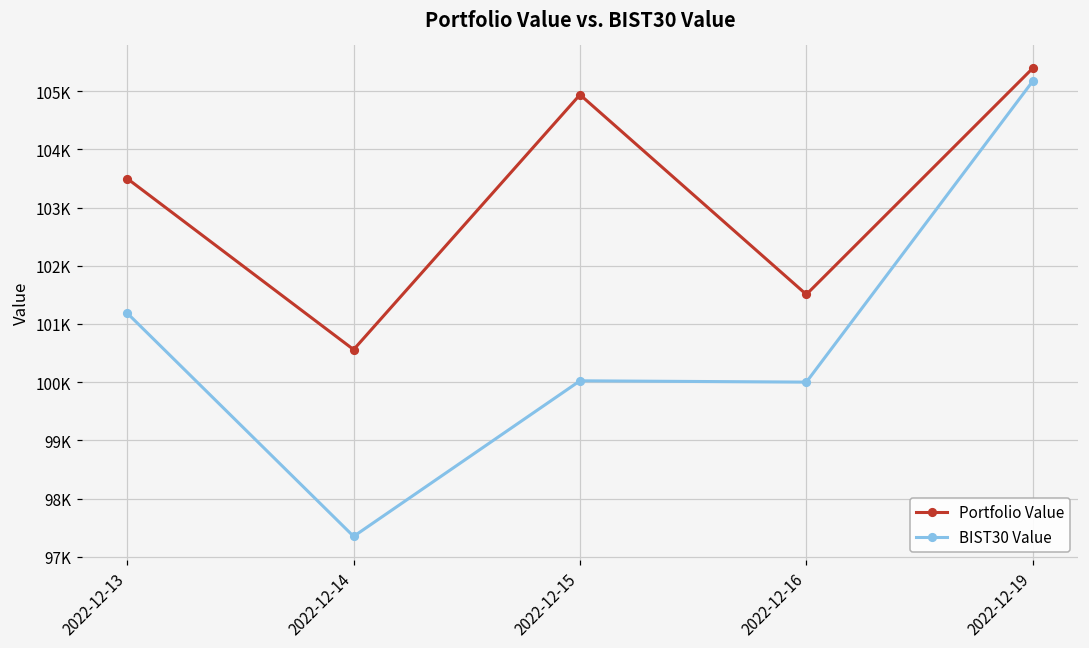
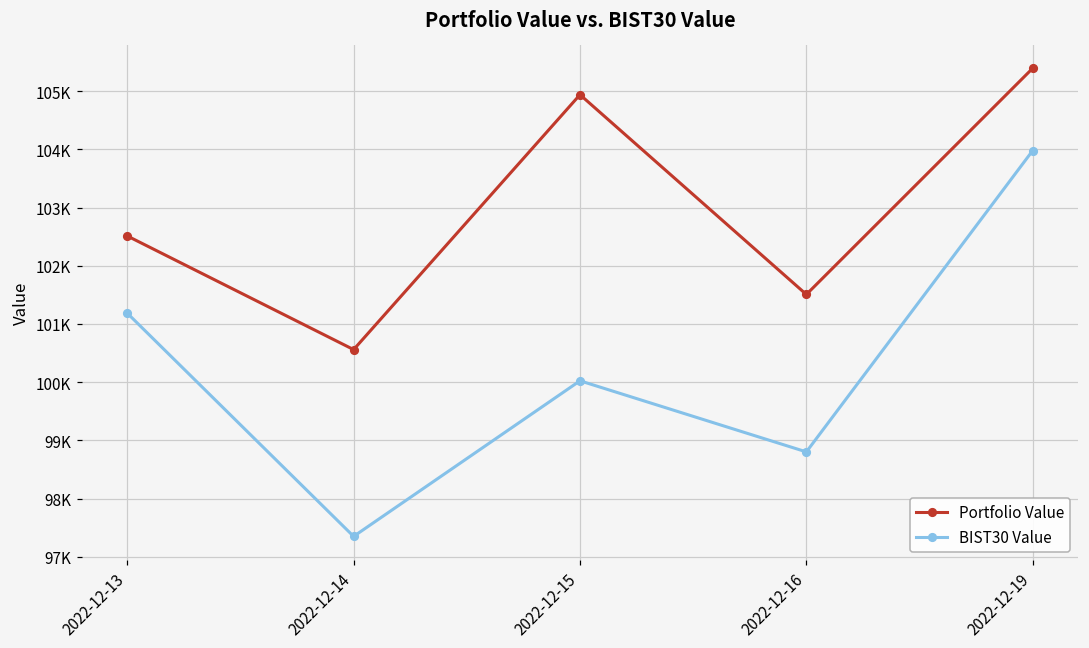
Portfolio Value, 2022-12-13: 103500 -> 102500
BIST30 Value, 2022-12-16: 100000 -> 98800
BIST30 Value, 2022-12-19: 105200 -> 104000
